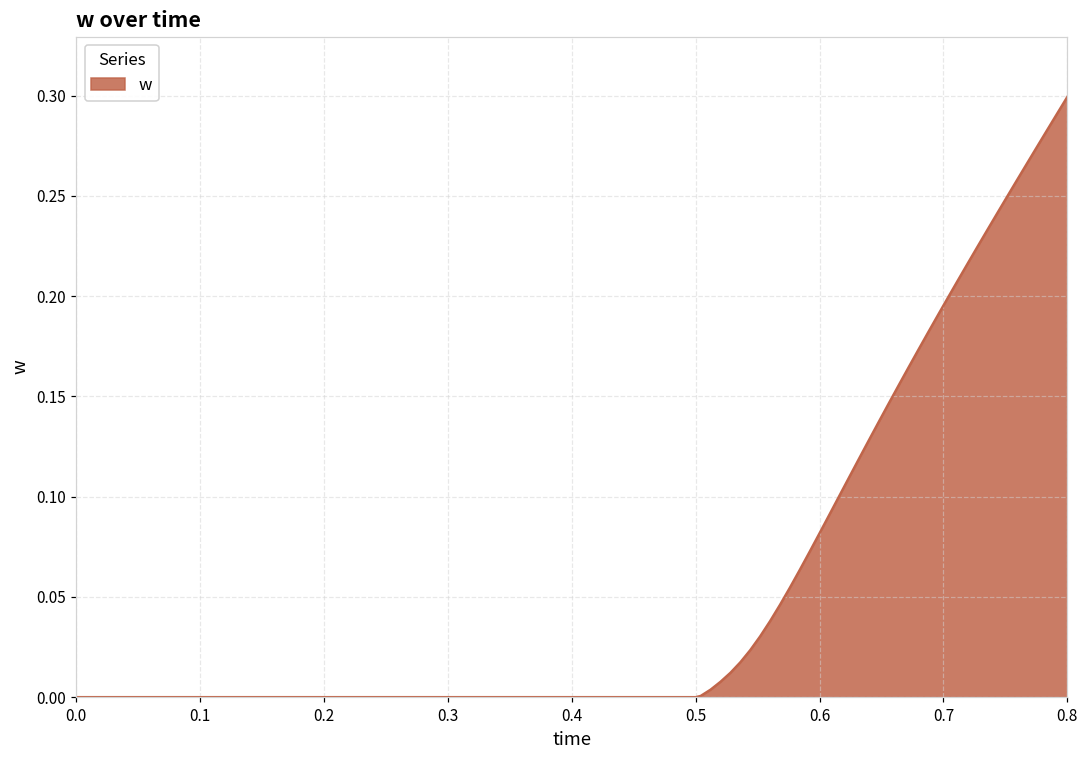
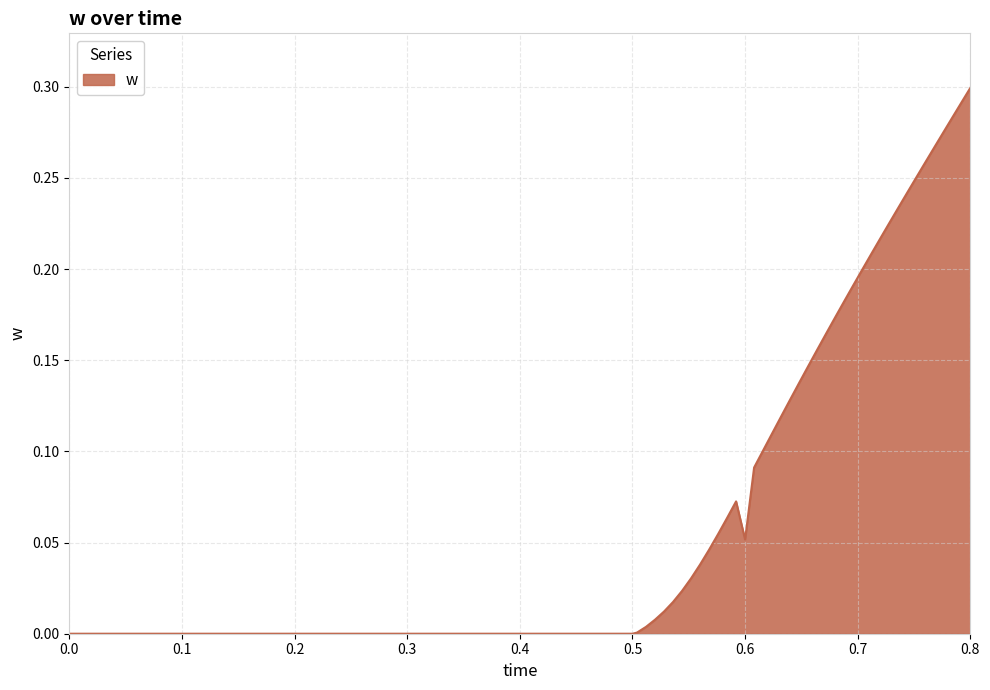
0.6: 0.082 -> 0.052
